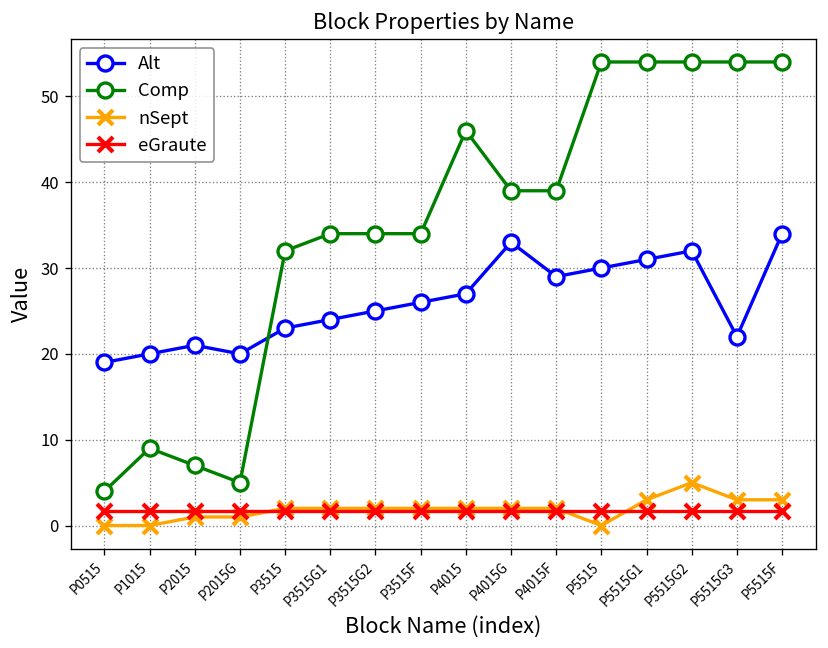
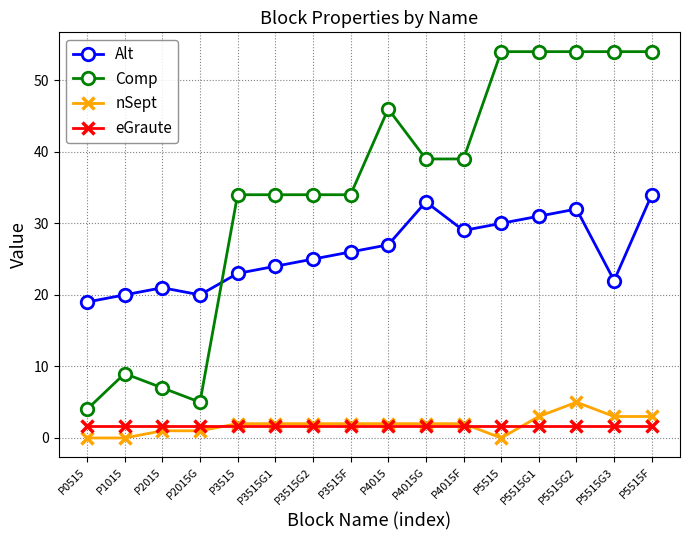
Comp, P3515: 32 -> 34
